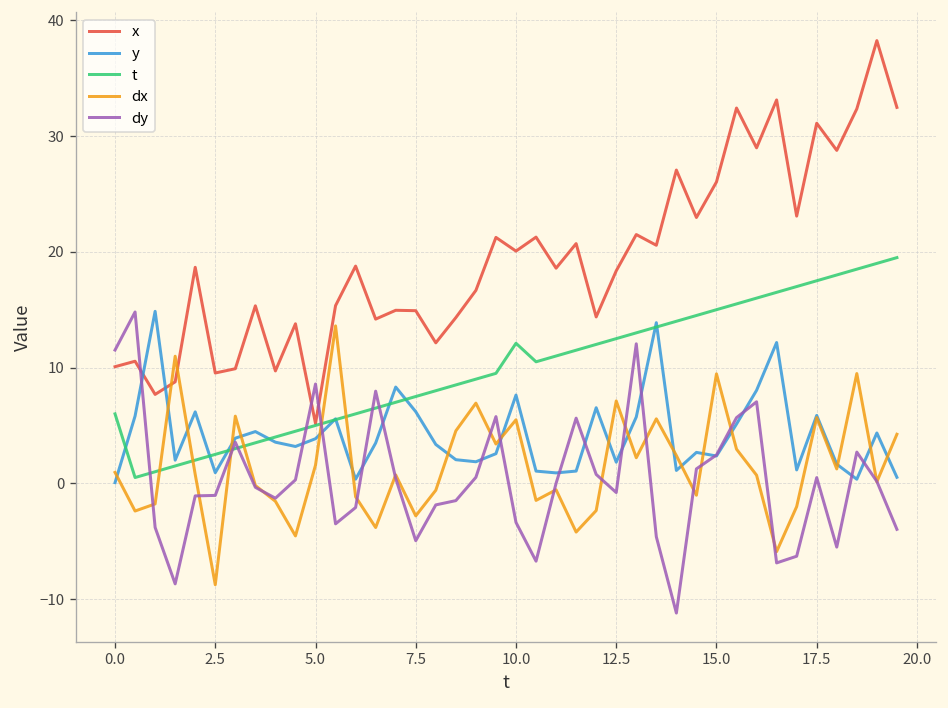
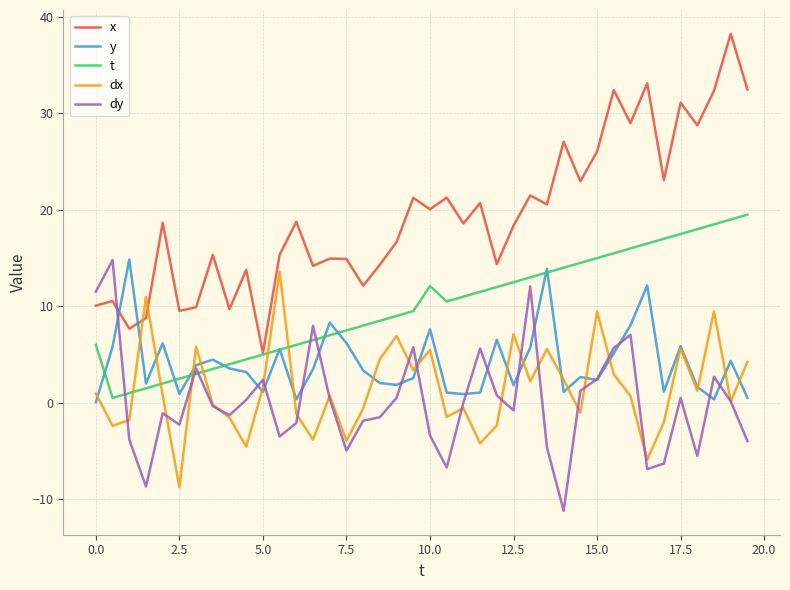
dy, 2.5: -1 -> -2
y, 5.0: 4 -> 1
dy, 5.0: 9 -> 2
dx, 7.5: -3 -> -4
